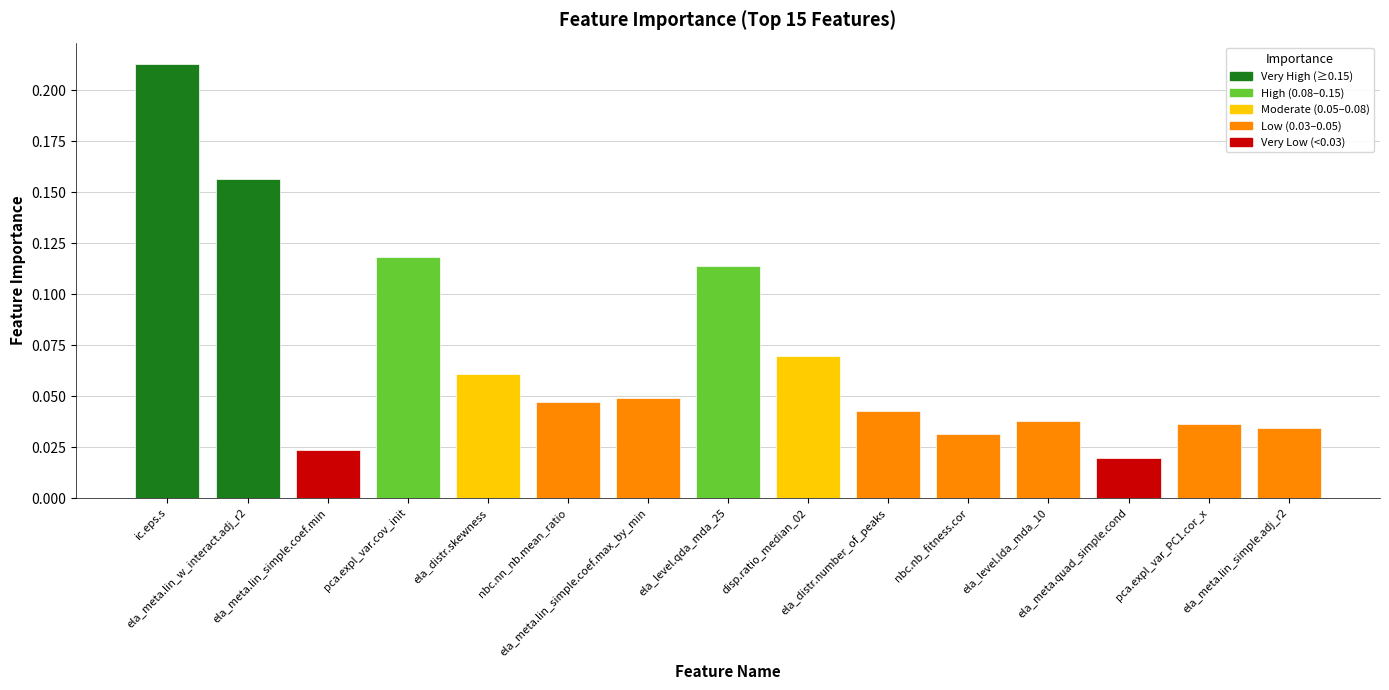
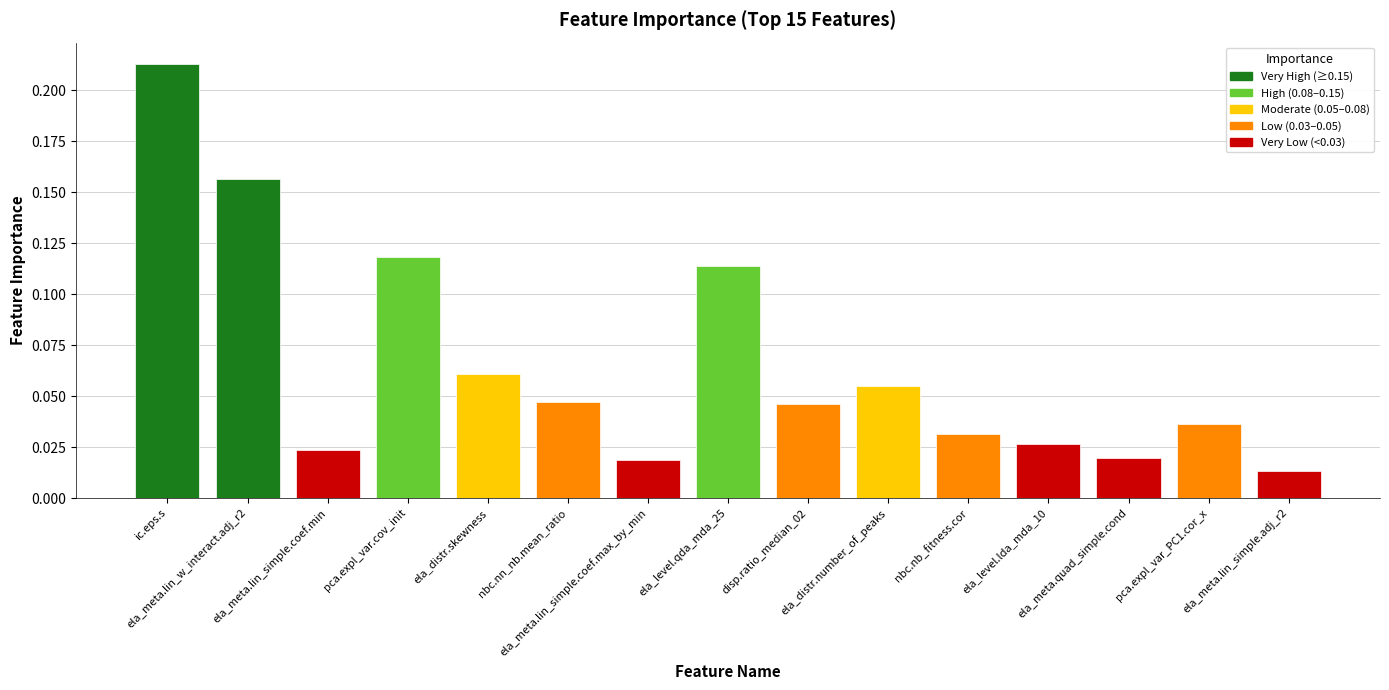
ela_meta.lin_simple.coef.max_by_min: 0.049 -> 0.019
disp.ratio_median_02: 0.070 -> 0.046
ela_distr.number_of_peaks: 0.043 -> 0.055
ela_level.lda_mda_10: 0.038 -> 0.027
ela_meta.lin_simple.adj_r2: 0.035 -> 0.013
